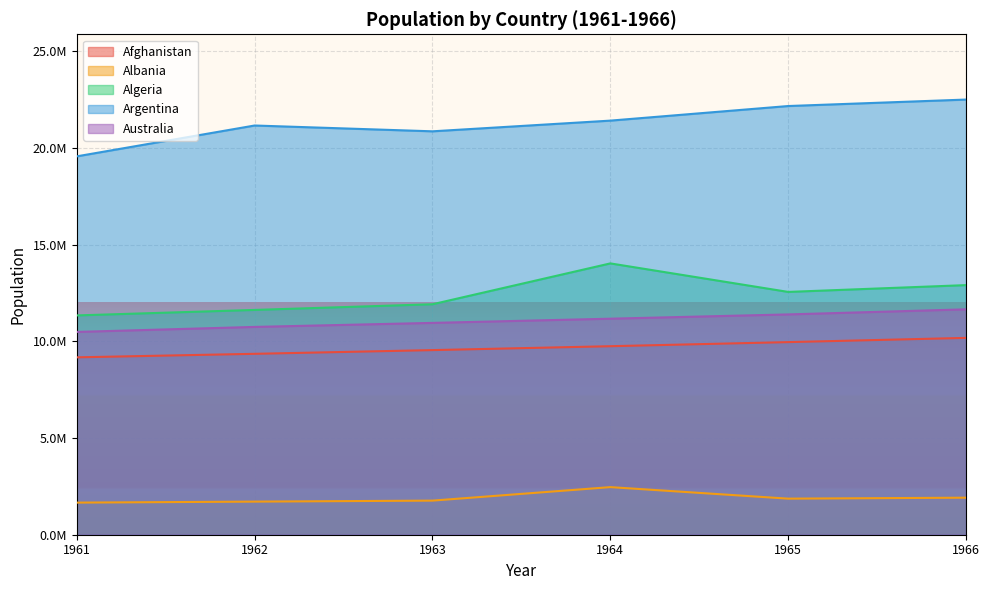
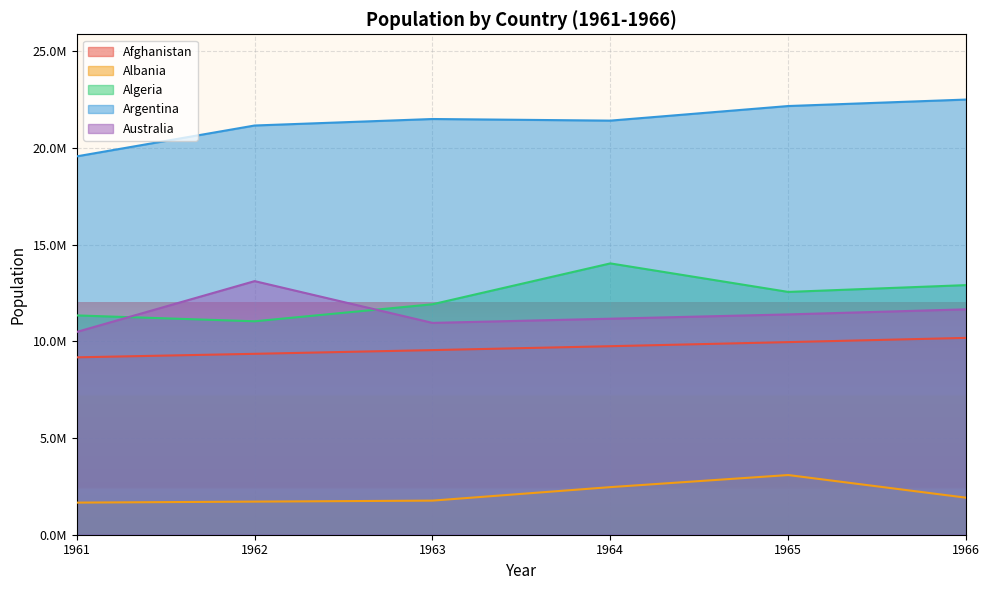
Algeria, 1962: 11600000 -> 11000000
Australia, 1962: 10700000 -> 13100000
Argentina, 1963: 20900000 -> 21500000
Albania, 1965: 1900000 -> 3100000
